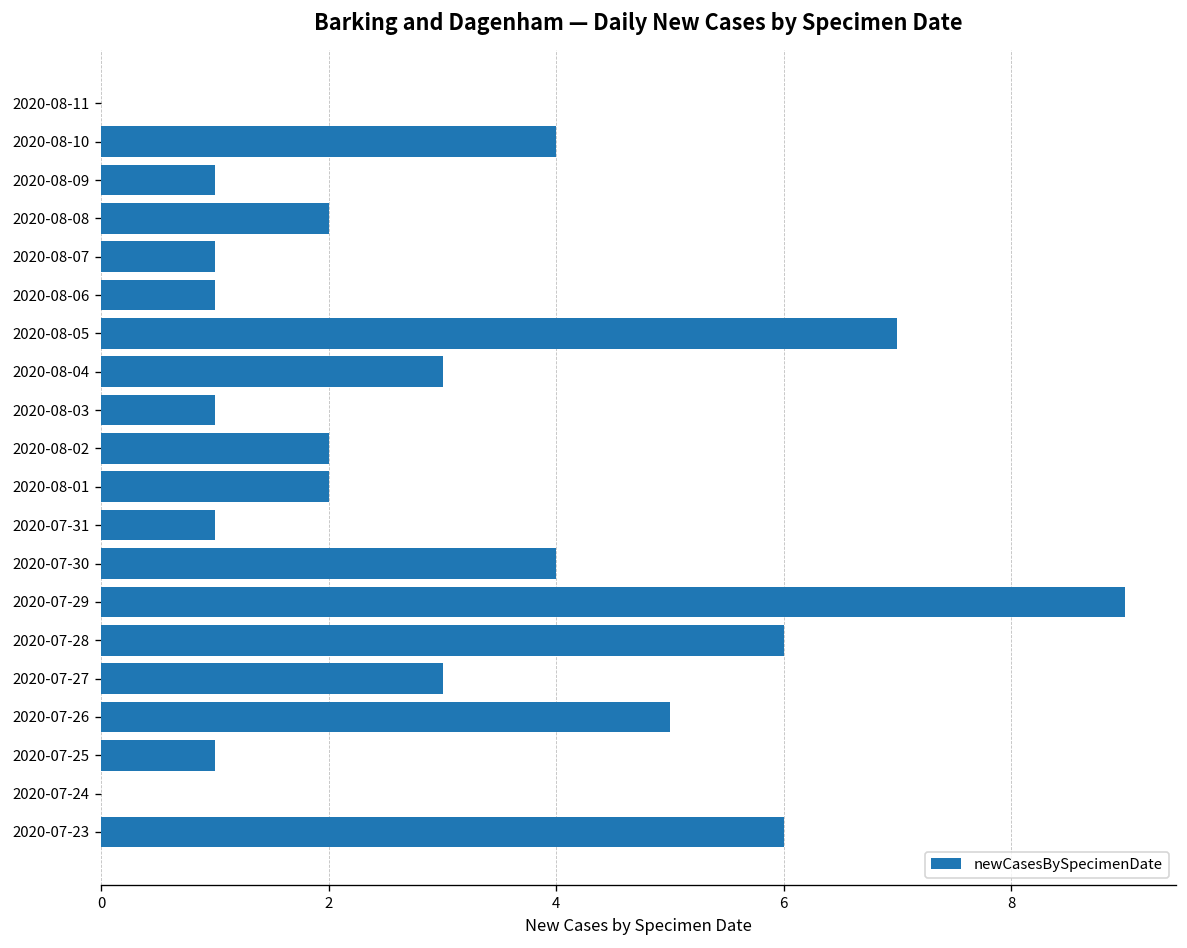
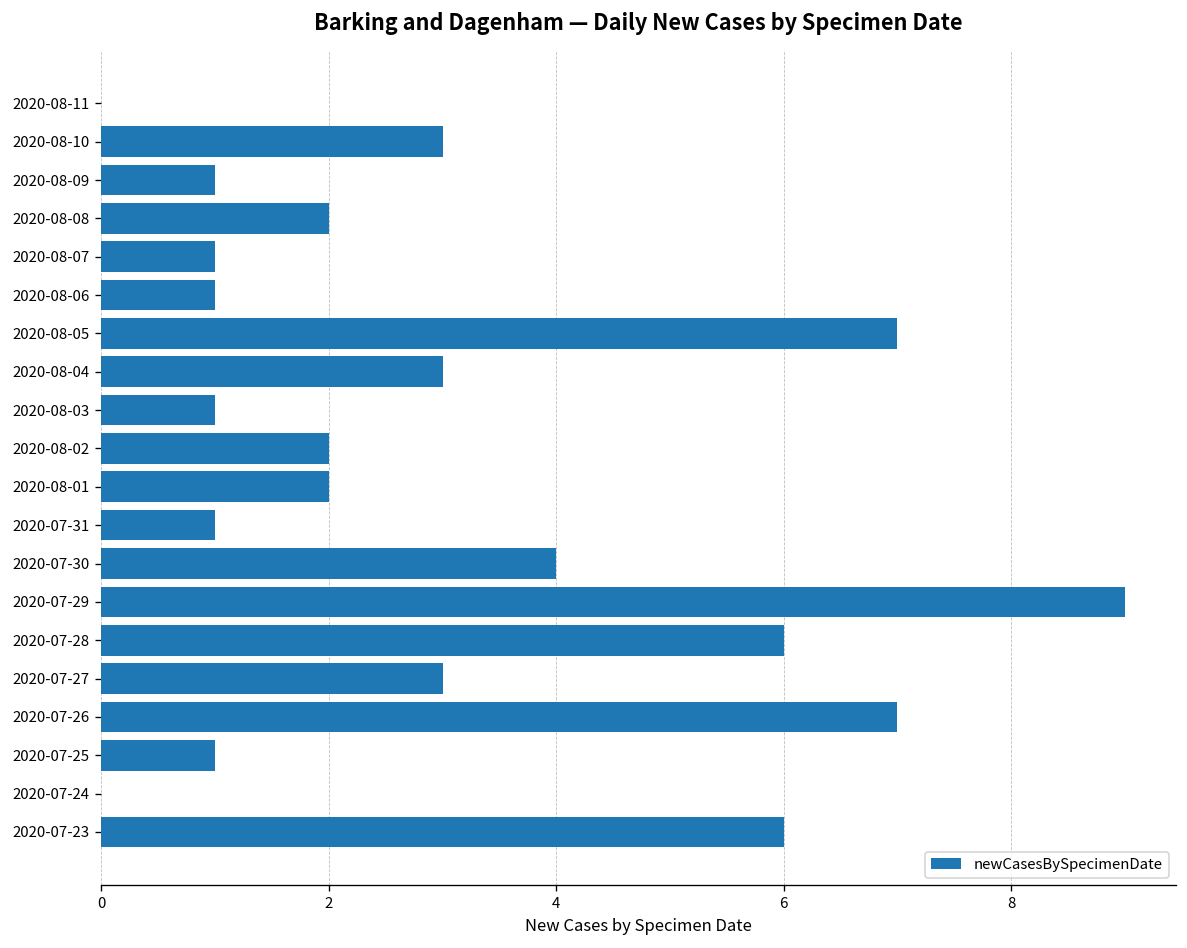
2020-08-10: 4 -> 3
2020-07-26: 5 -> 7
